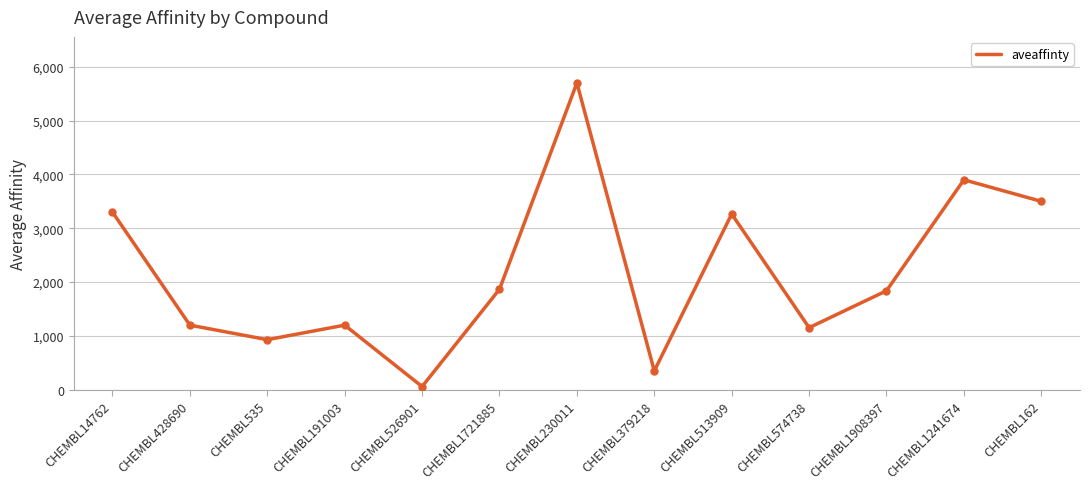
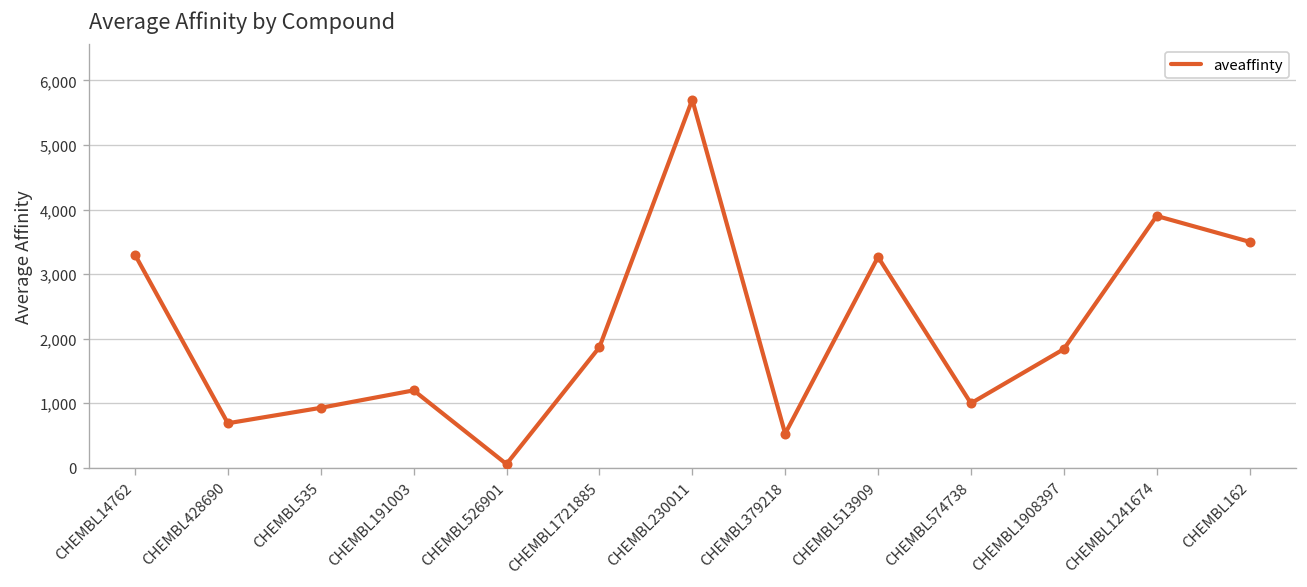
CHEMBL428690: 1,200 -> 700
CHEMBL379218: 300 -> 500
CHEMBL574738: 1,200 -> 1,000
